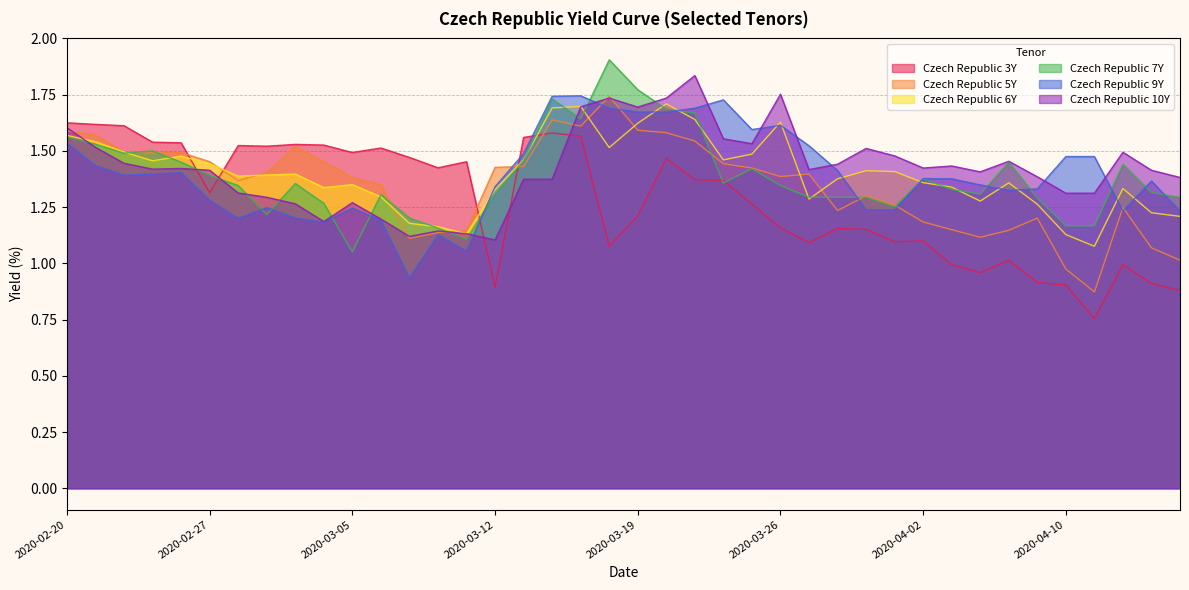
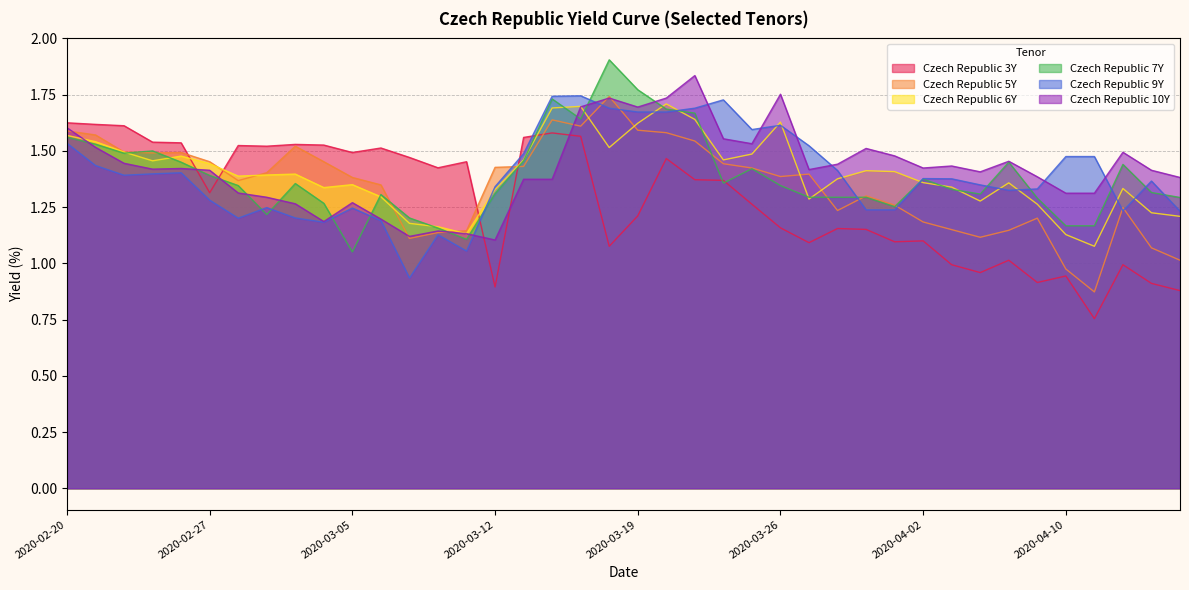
Czech Republic 3Y, 2020-04-10: 0.90 -> 0.94
